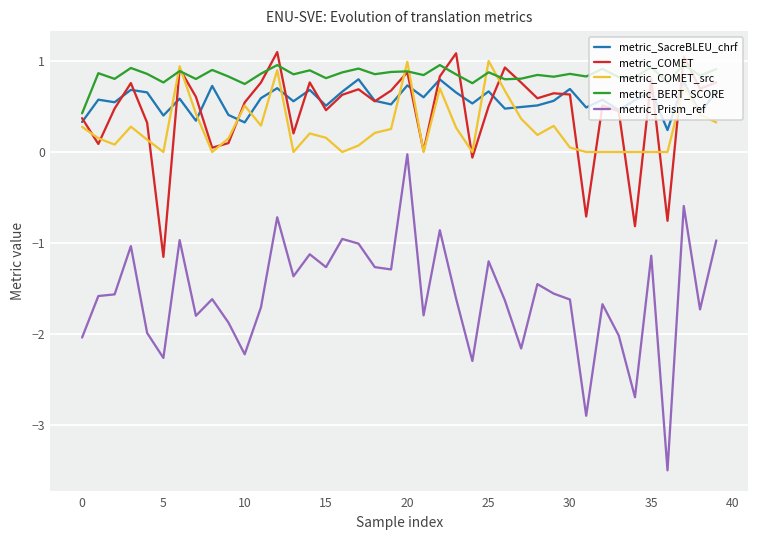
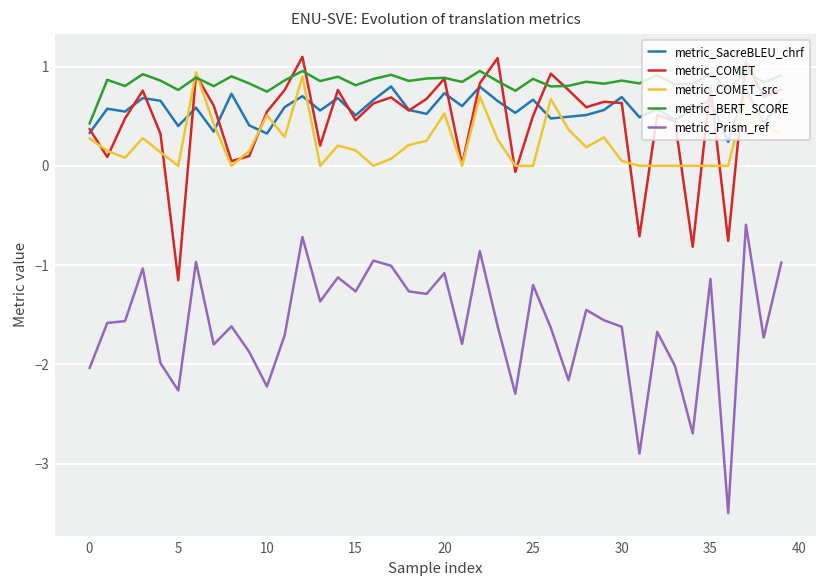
metric_COMET_src, 20: 1.0 -> 0.5
metric_Prism_ref, 20: 0.0 -> -1.1
metric_COMET_src, 25: 1 -> 0
